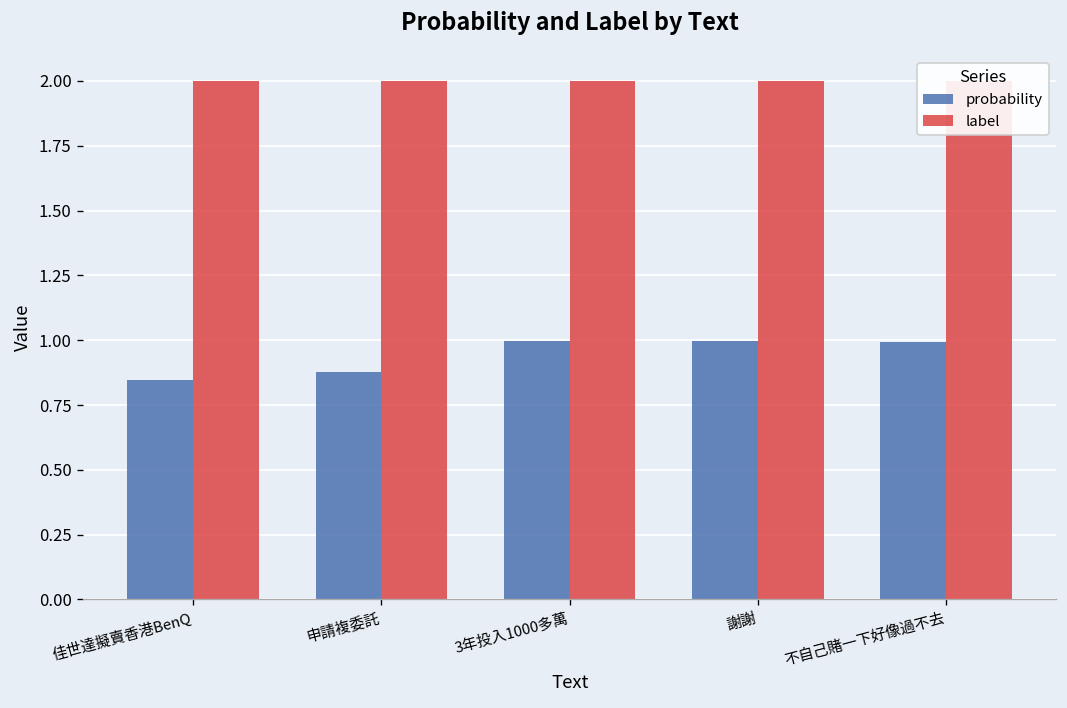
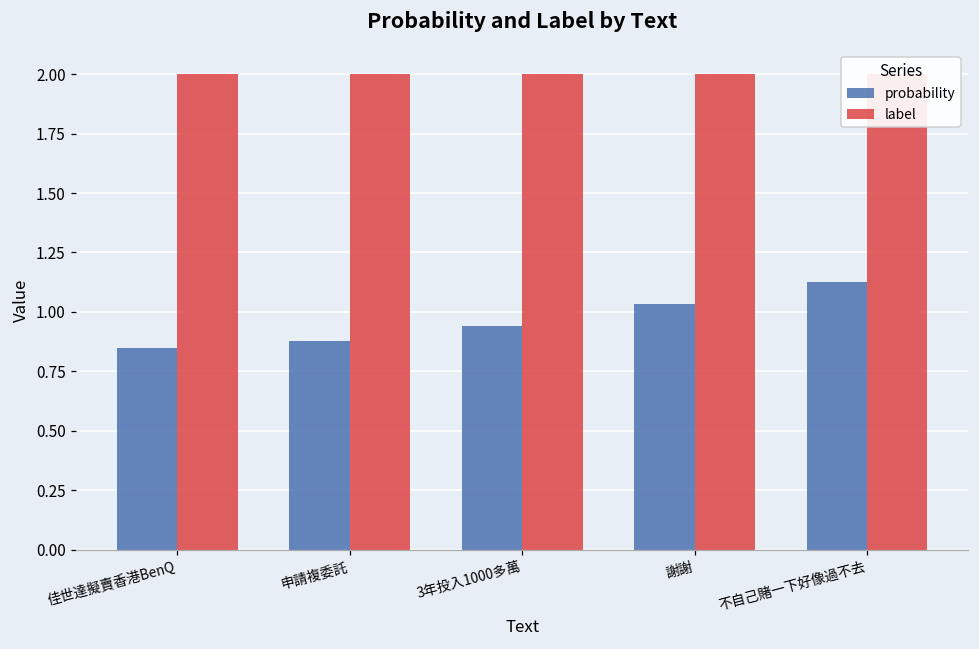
probability, 3年投入1000多萬: 1.00 -> 0.94
probability, 謝謝: 1.00 -> 1.03
probability, 不自己賭一下好像過不去: 0.99 -> 1.12
